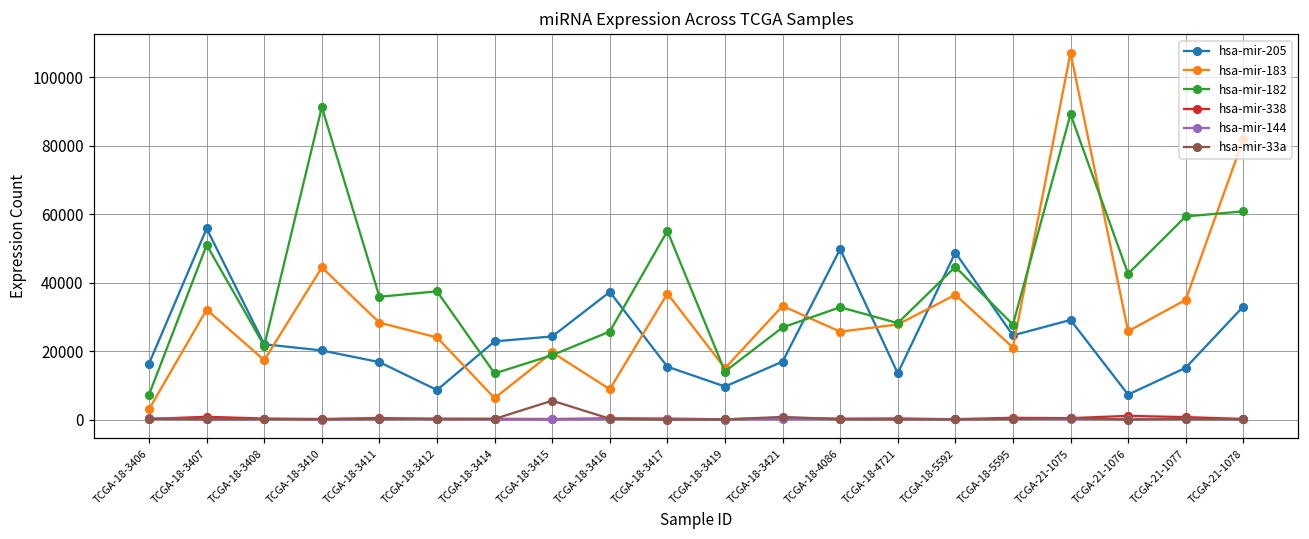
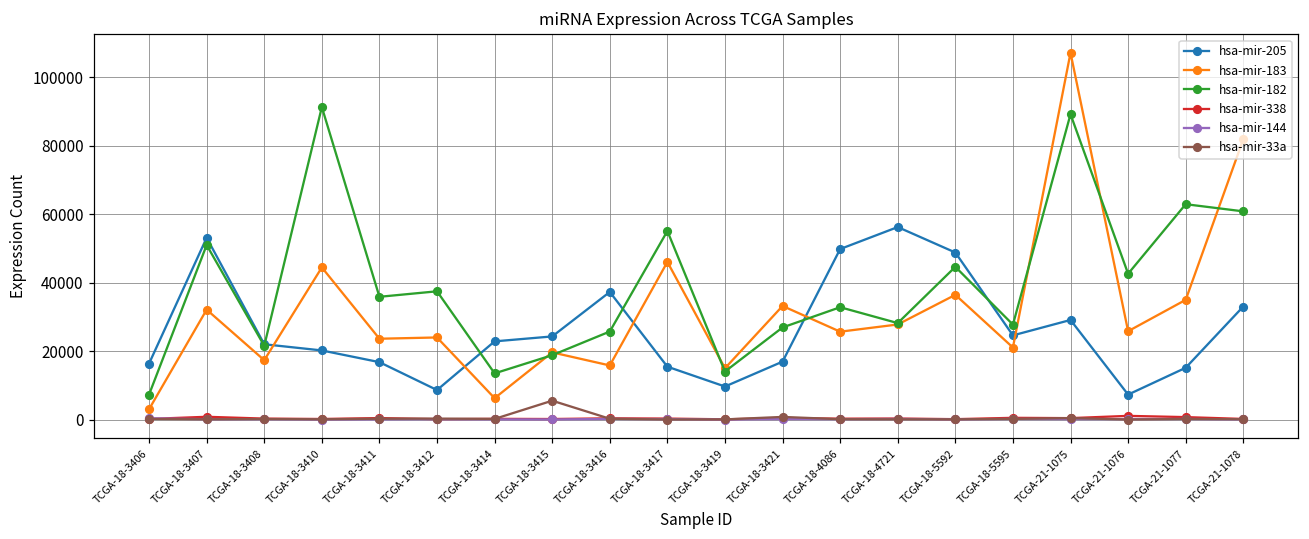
hsa-mir-205, TCGA-18-3407: 56000 -> 53000
hsa-mir-183, TCGA-18-3411: 28000 -> 24000
hsa-mir-183, TCGA-18-3416: 9000 -> 16000
hsa-mir-183, TCGA-18-3417: 37000 -> 46000
hsa-mir-205, TCGA-18-4721: 14000 -> 56000
hsa-mir-182, TCGA-21-1077: 59000 -> 63000
